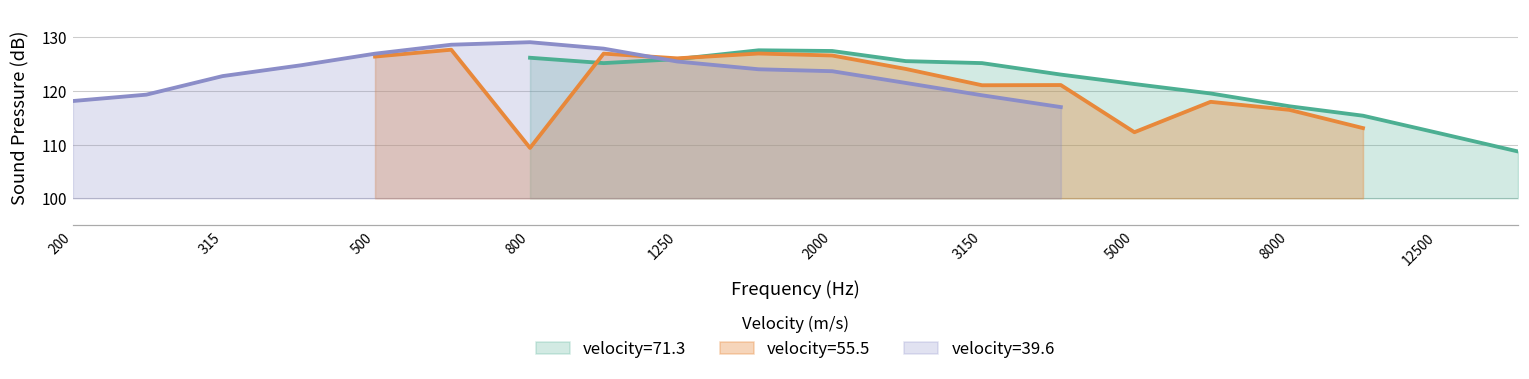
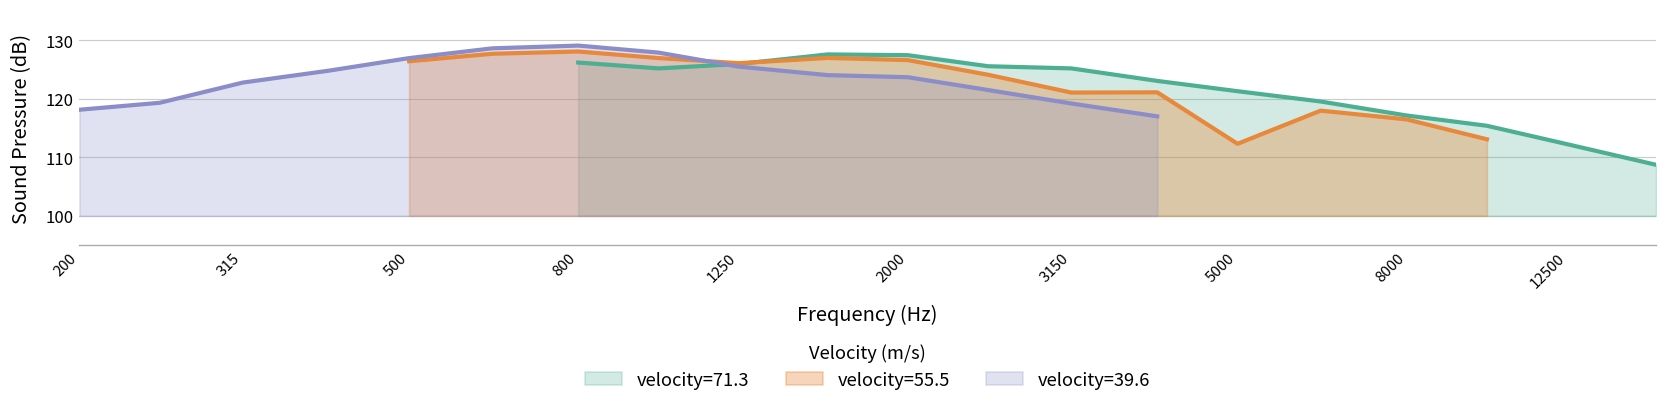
velocity=55.5, 800: 109 -> 128
